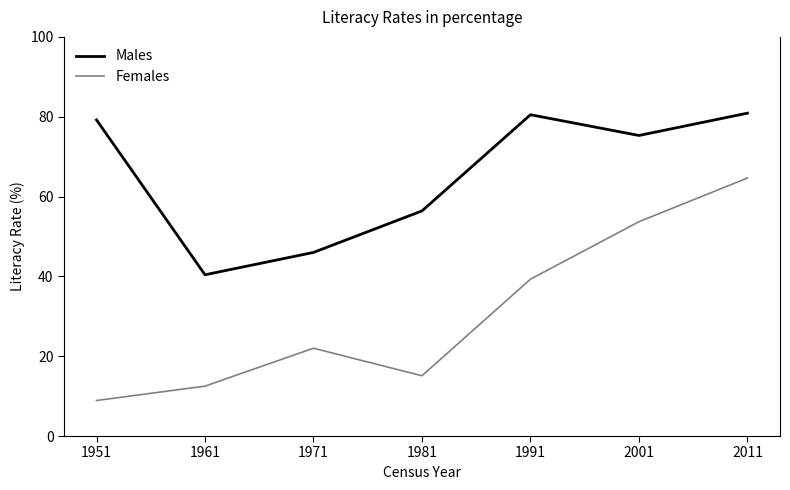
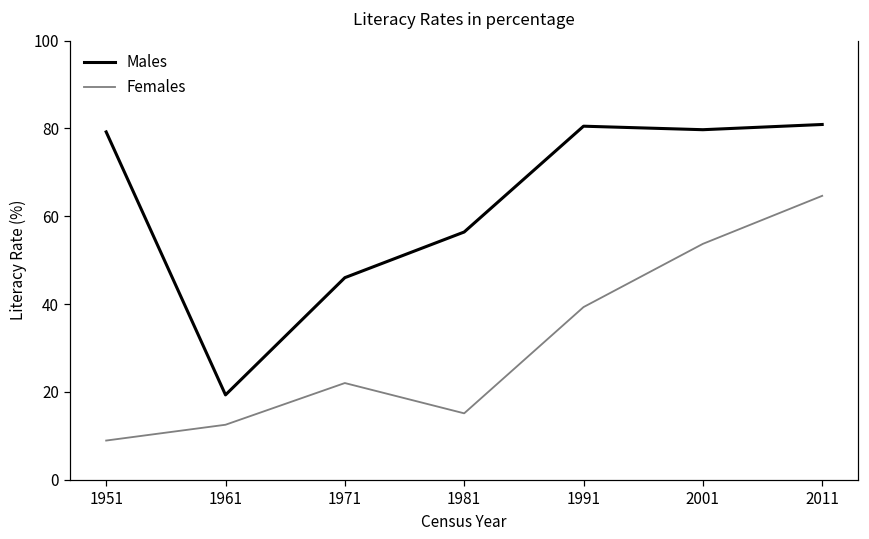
Males, 1961: 40 -> 19
Males, 2001: 75 -> 80
